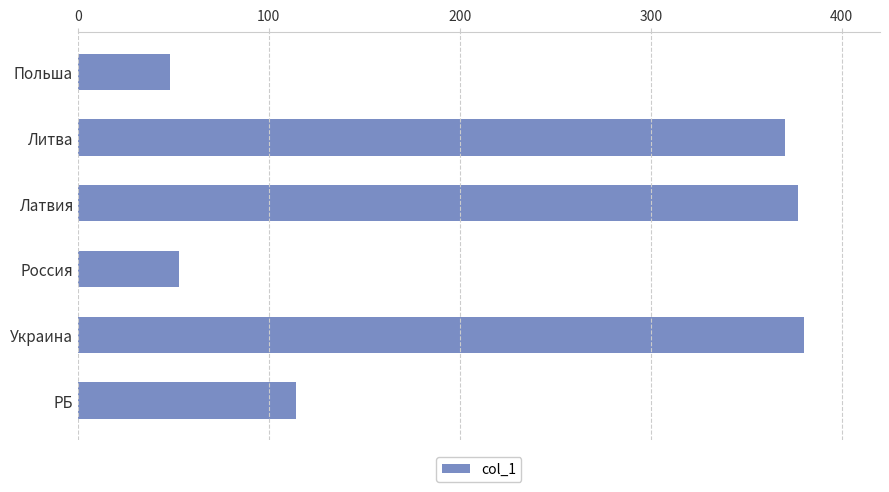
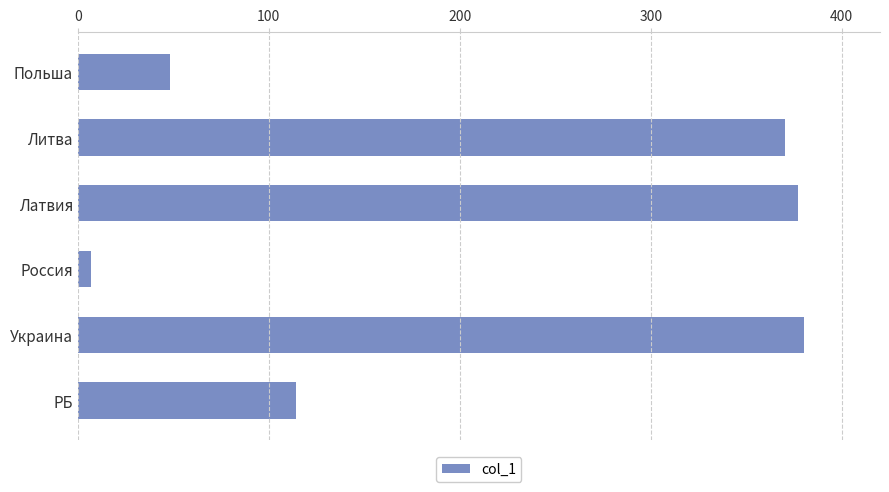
Россия: 53 -> 7
